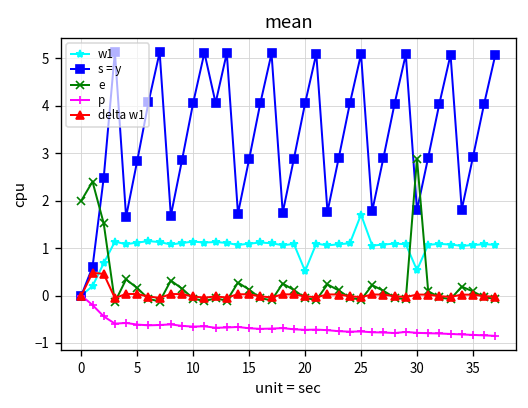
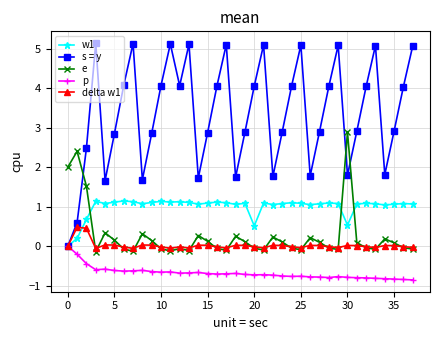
w1, 25: 1.7 -> 1.1
